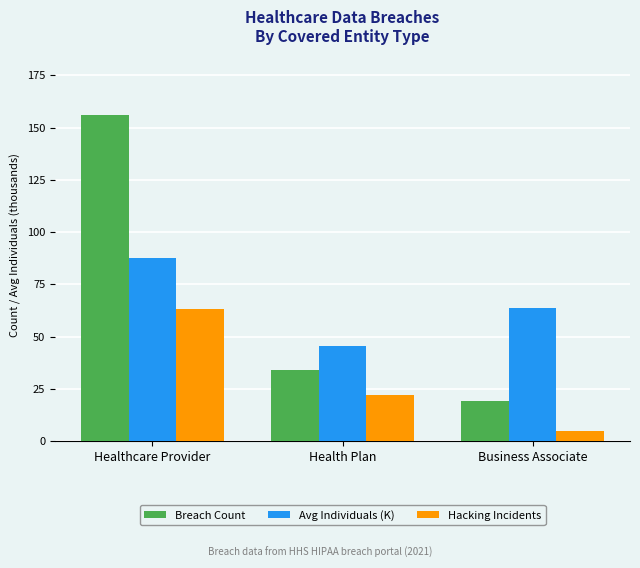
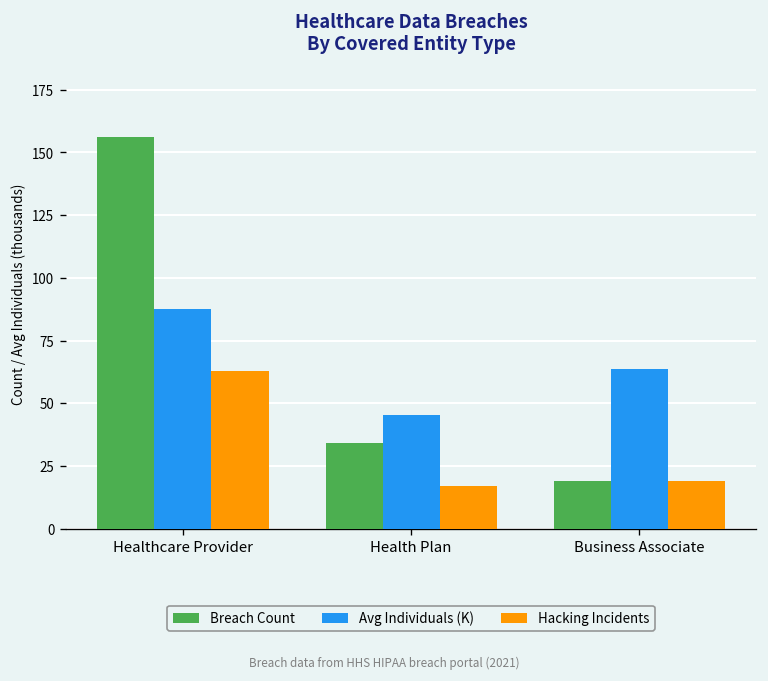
Hacking Incidents, Health Plan: 22 -> 17
Hacking Incidents, Business Associate: 5 -> 19
